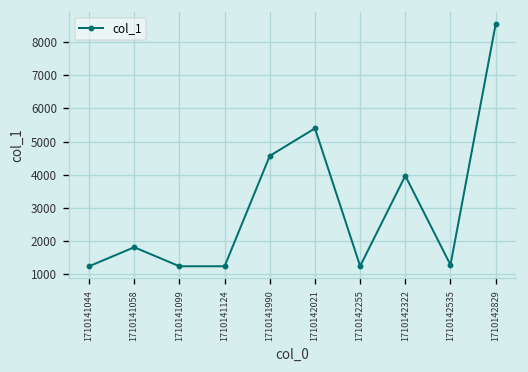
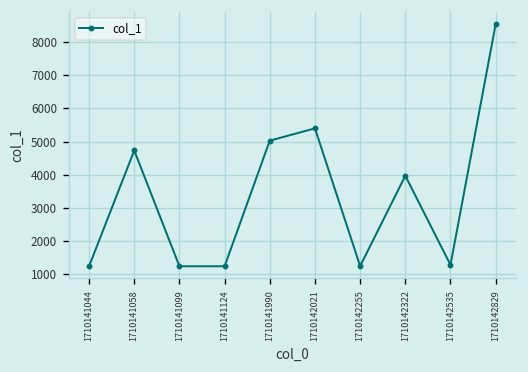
1710141058: 1800 -> 4700
1710141990: 4600 -> 5000
